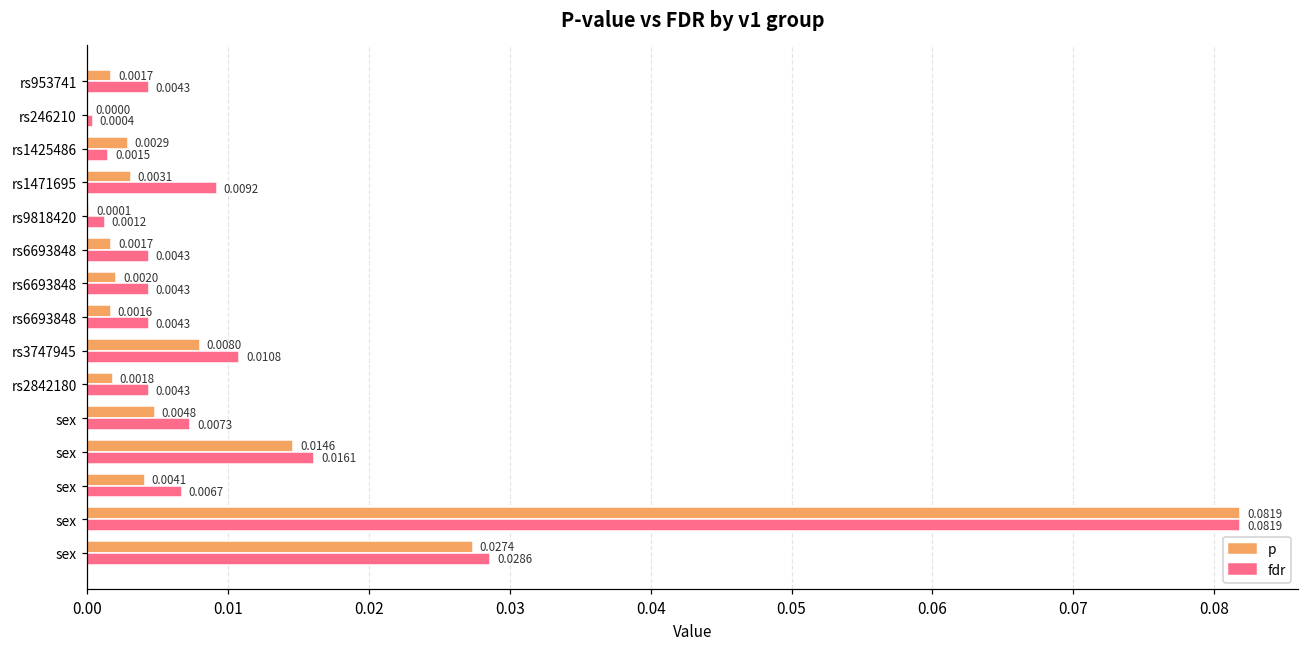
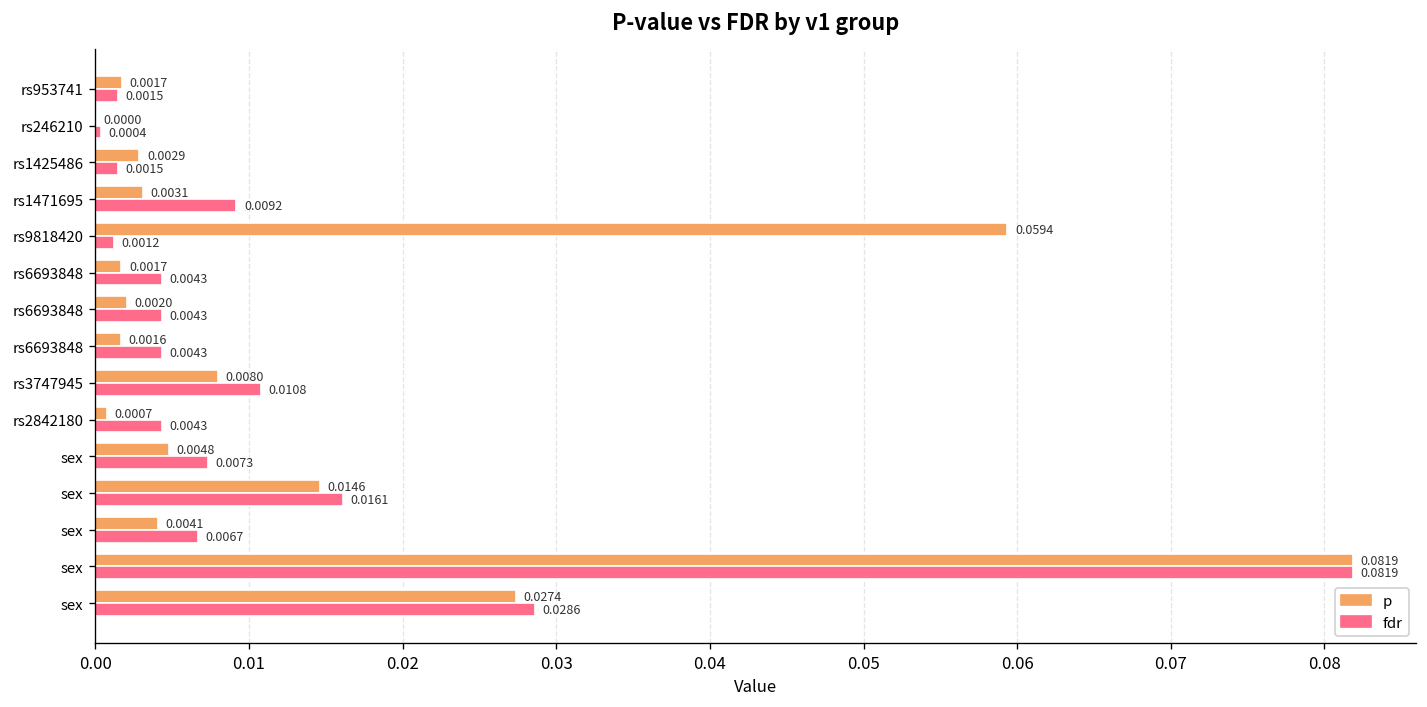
fdr, rs953741: 0.0043 -> 0.0015
p, rs9818420: 0.0001 -> 0.0594
p, rs2842180: 0.0018 -> 0.0007
